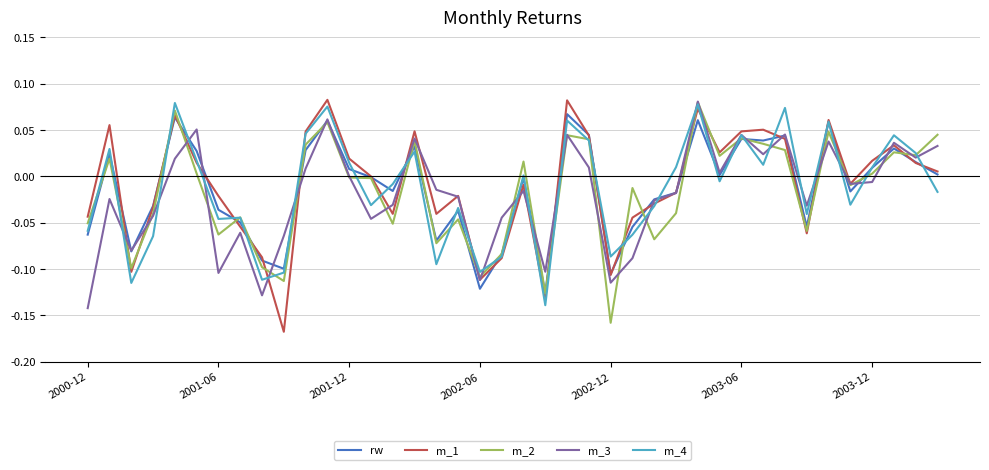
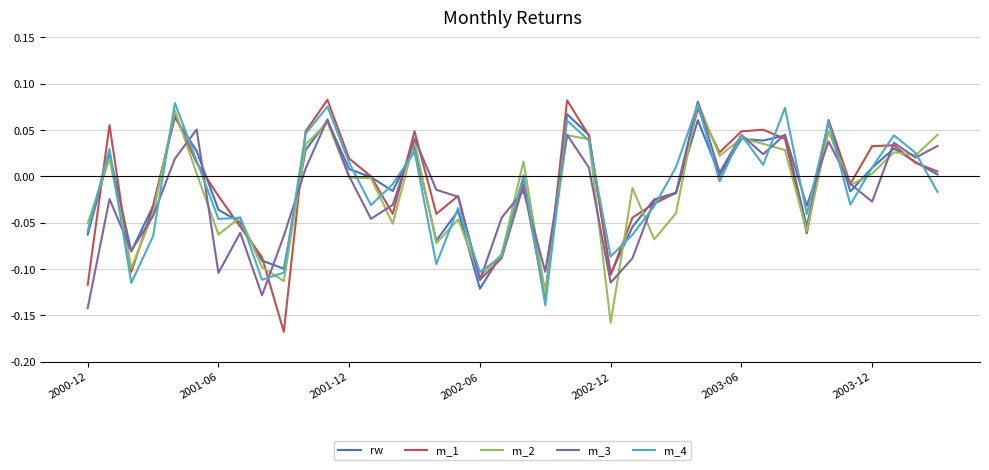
m_1, 2000-12: -0.04 -> -0.12
m_1, 2003-12: 0.02 -> 0.03
m_3, 2003-12: -0.01 -> -0.03
